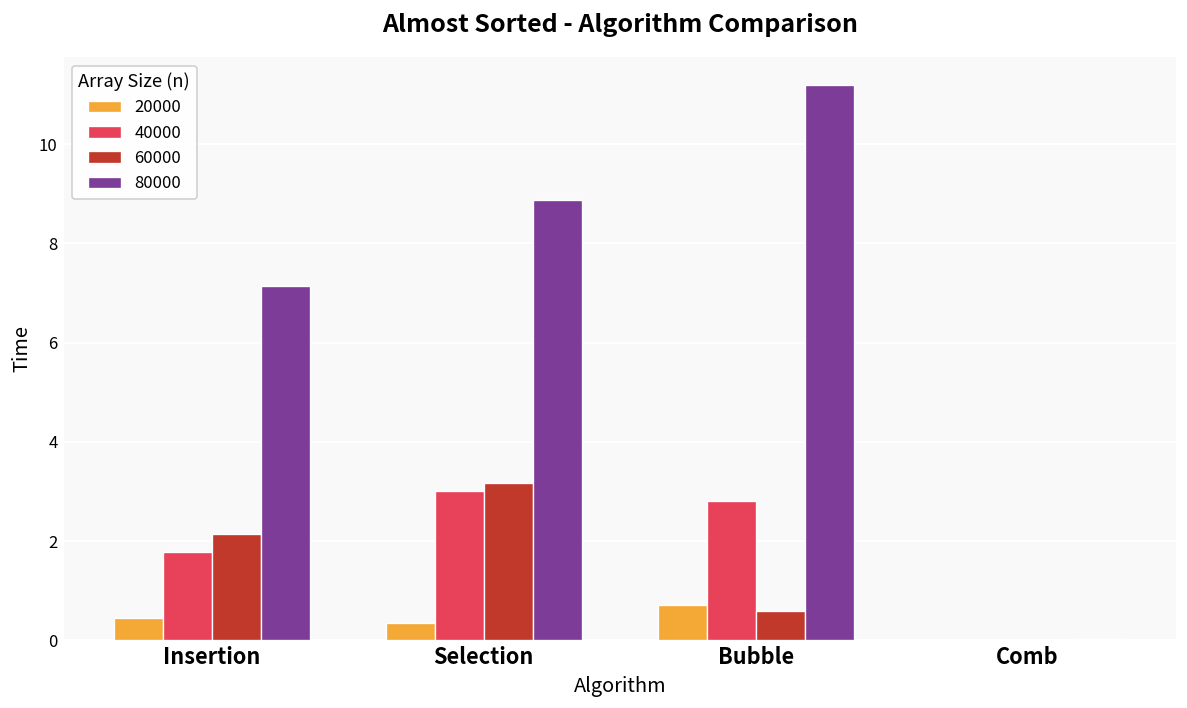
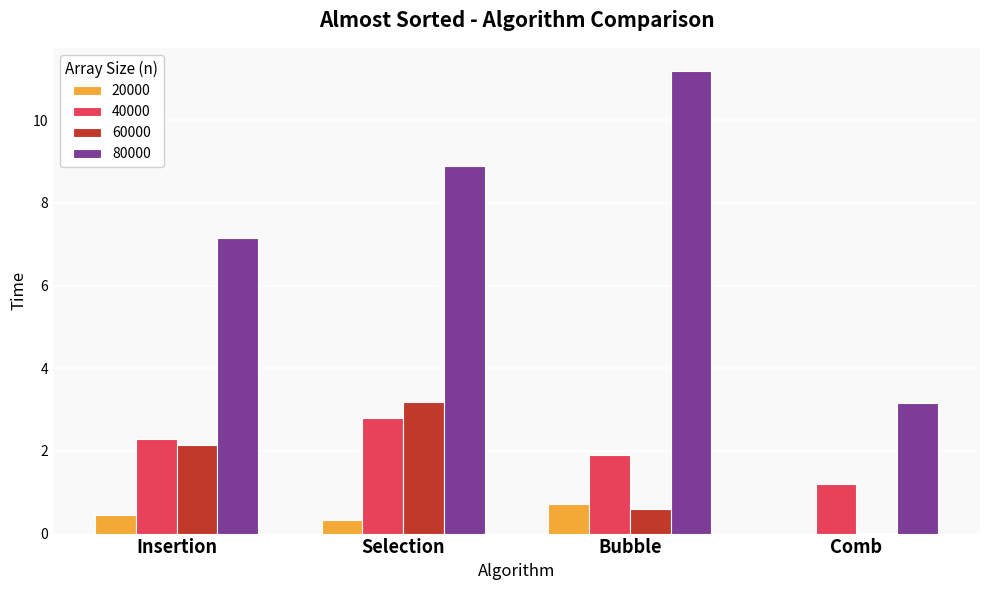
40000, Insertion: 1.8 -> 2.3
40000, Selection: 3.0 -> 2.8
40000, Bubble: 2.8 -> 1.9
40000, Comb: 0.0 -> 1.2
80000, Comb: 0.0 -> 3.2
